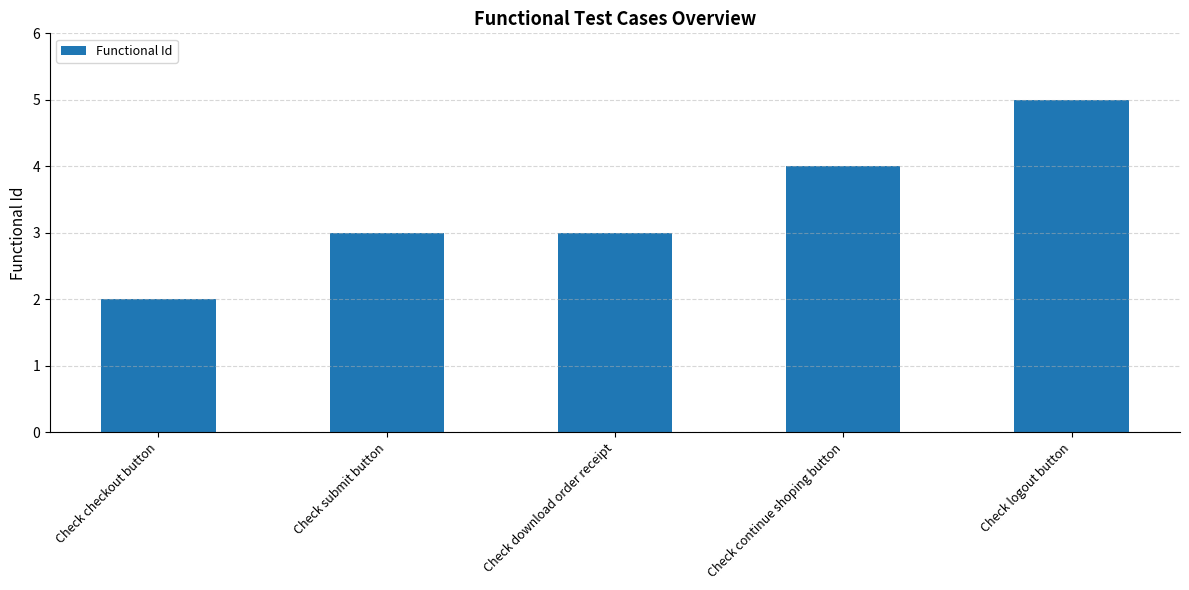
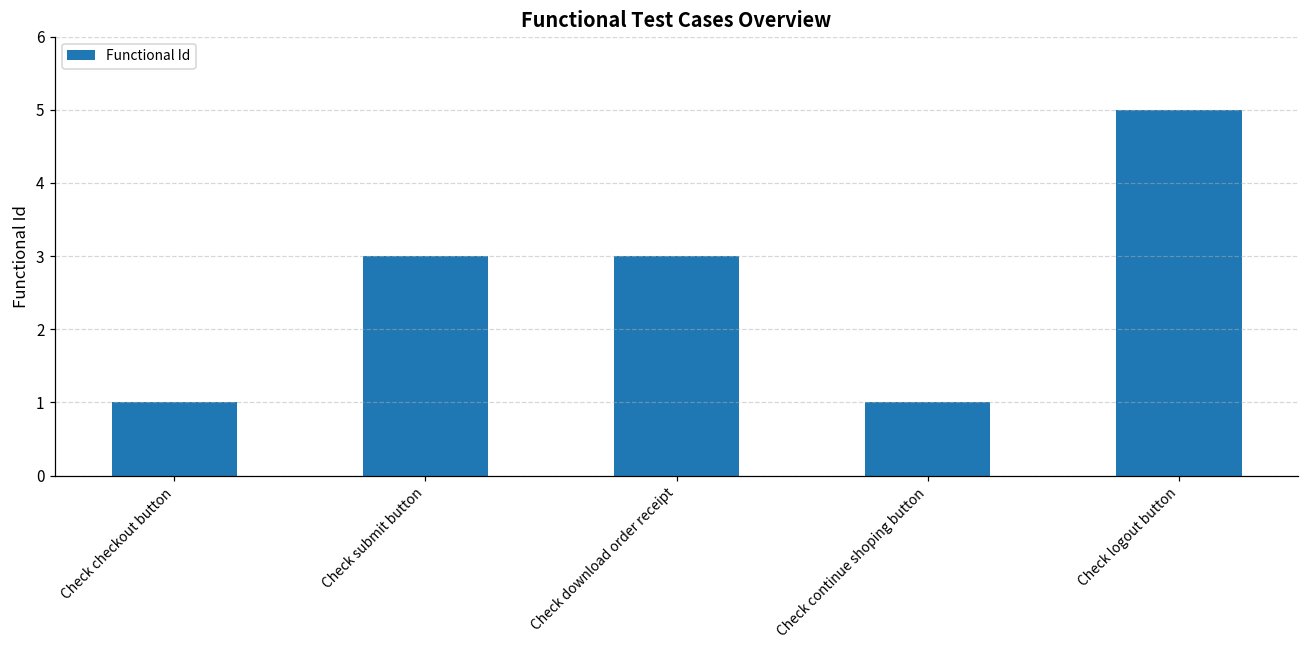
Check checkout button: 2 -> 1
Check continue shoping button: 4 -> 1
